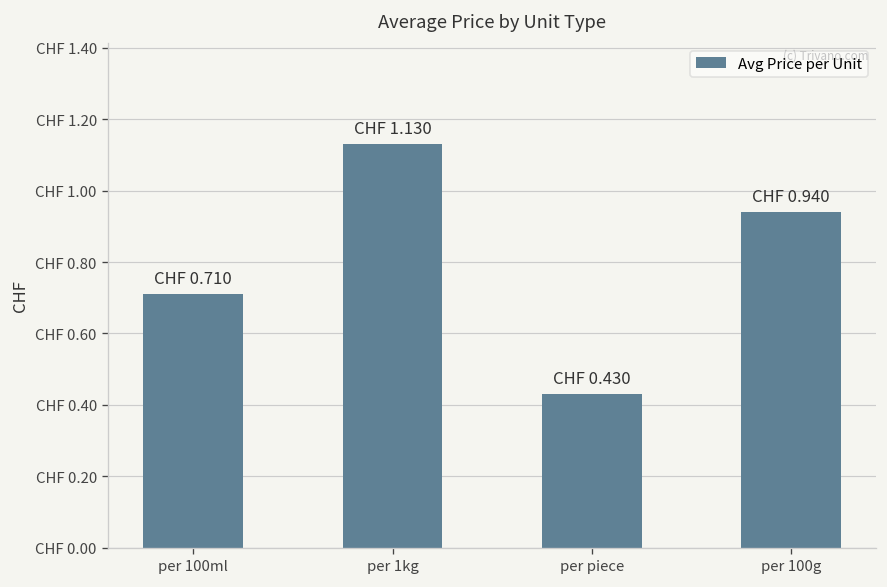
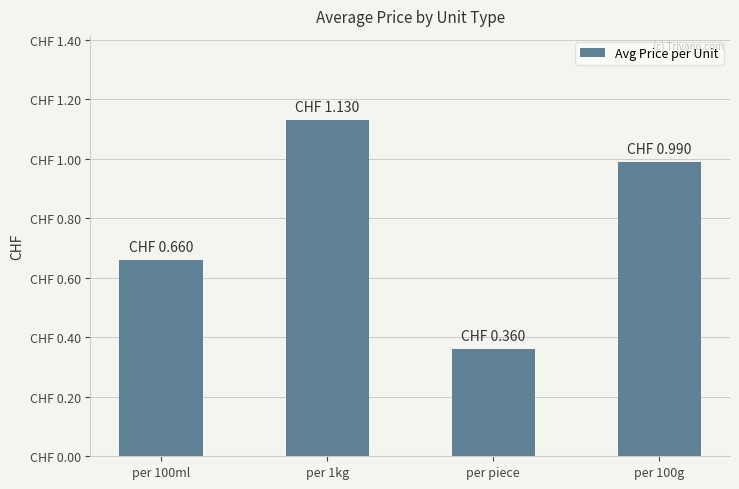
per 100ml: 0.710 -> 0.660
per piece: 0.430 -> 0.360
per 100g: 0.940 -> 0.990
